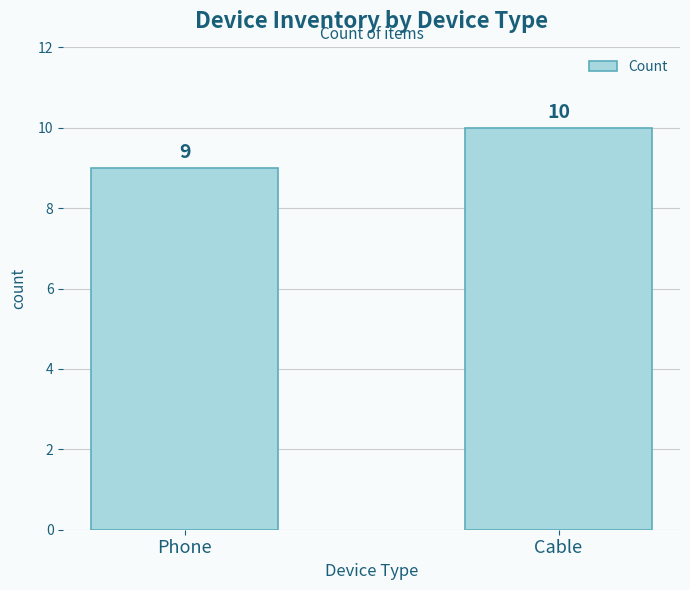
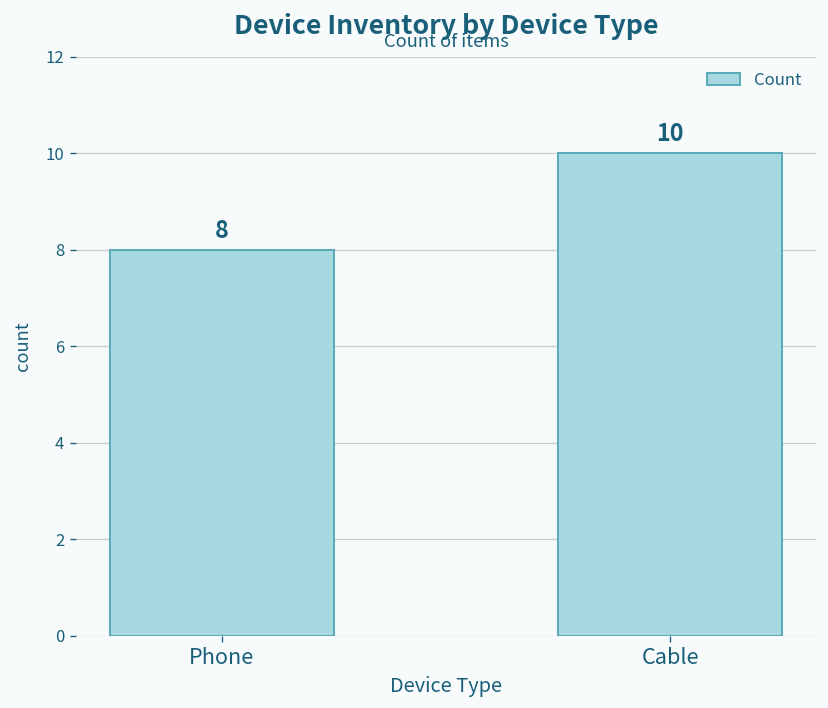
Phone: 9 -> 8
